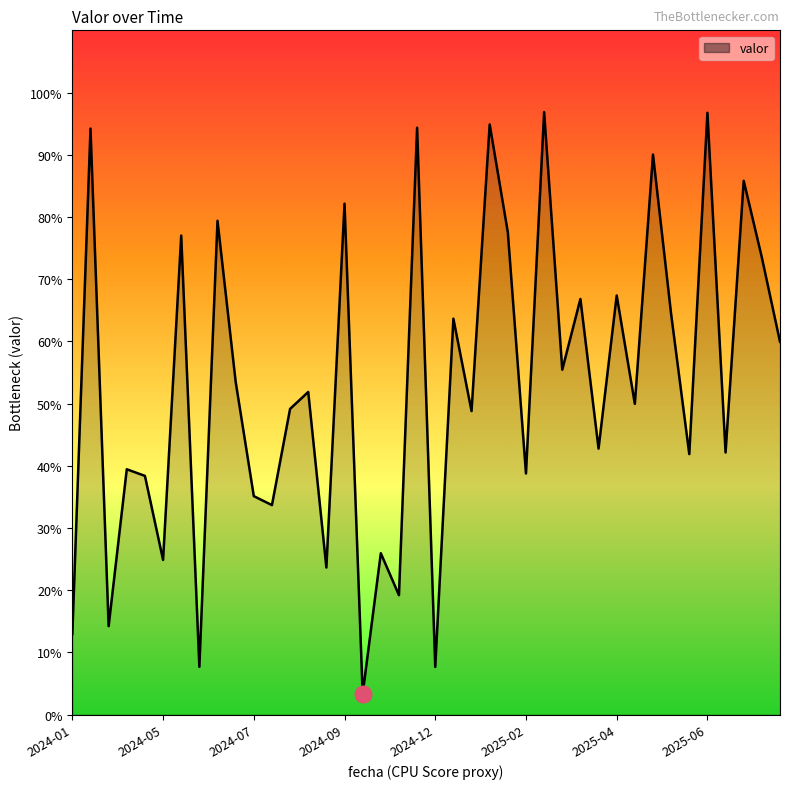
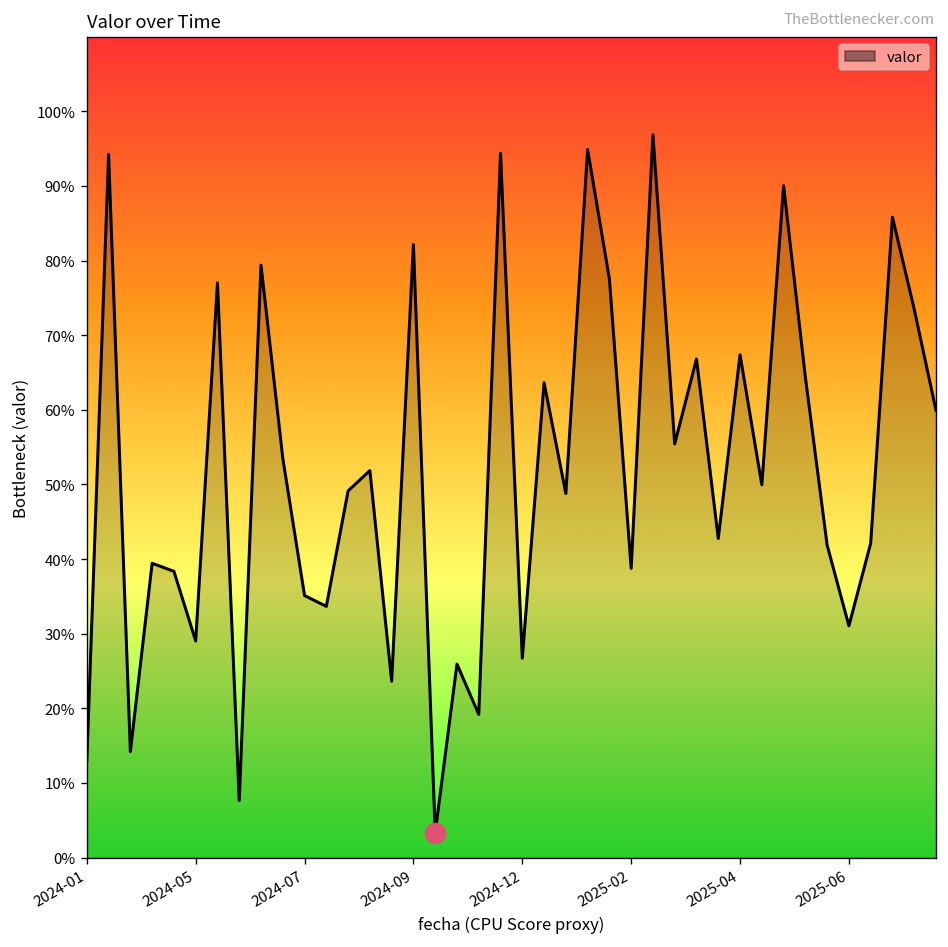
valor, 2024-05: 25% -> 29%
valor, 2024-12: 8% -> 27%
valor, 2025-06: 97% -> 31%
